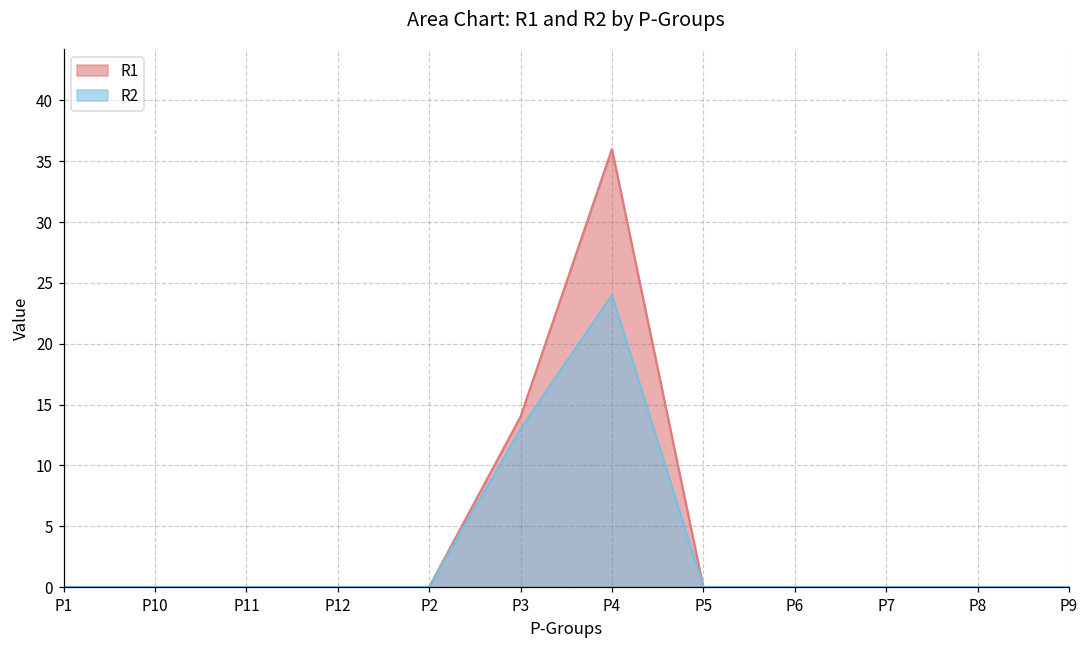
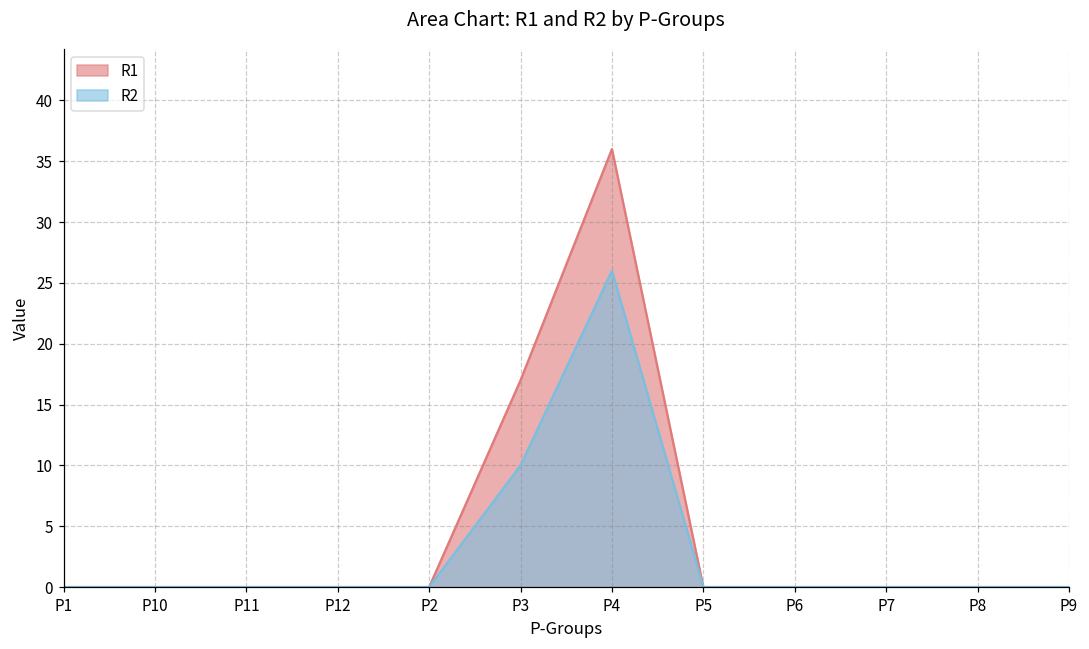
R1, P3: 14 -> 17
R2, P3: 13 -> 10
R2, P4: 24 -> 26
